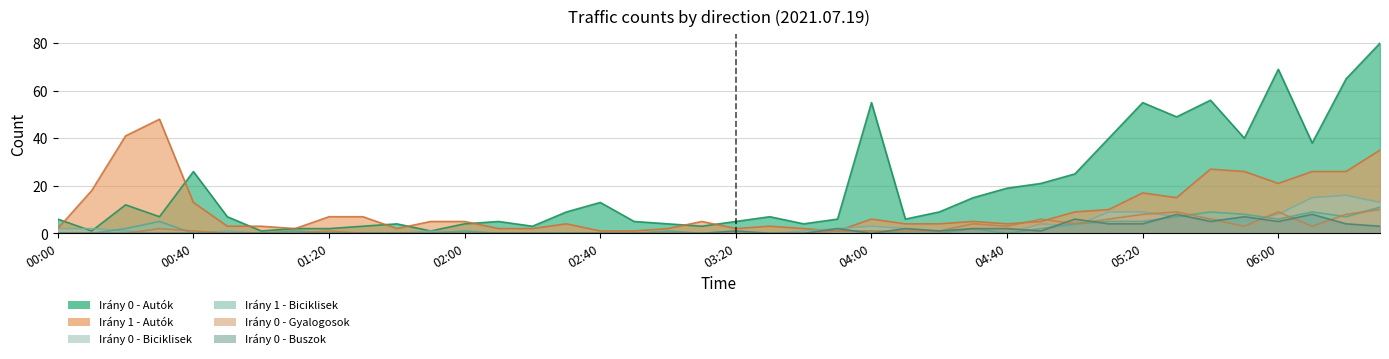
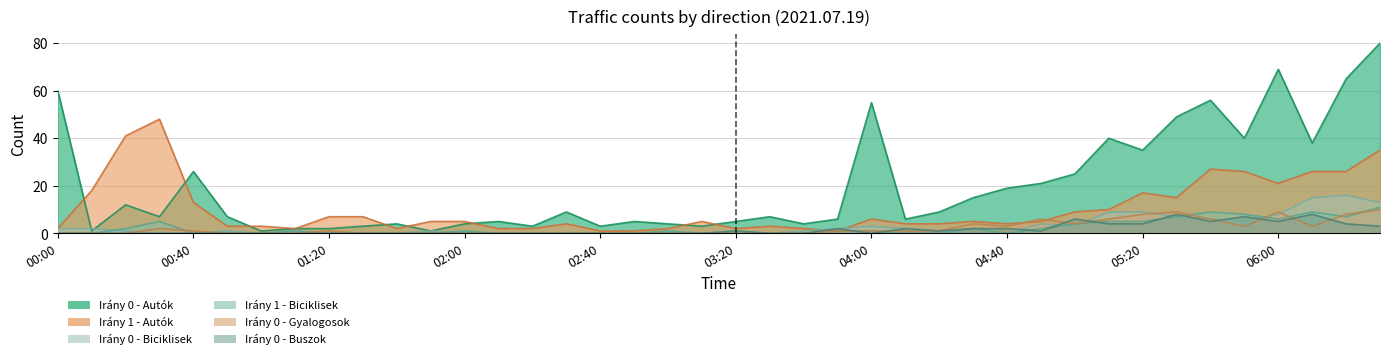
Irány 0 - Autók, 00:00: 6 -> 60
Irány 0 - Autók, 02:40: 13 -> 3
Irány 0 - Autók, 05:20: 55 -> 35
